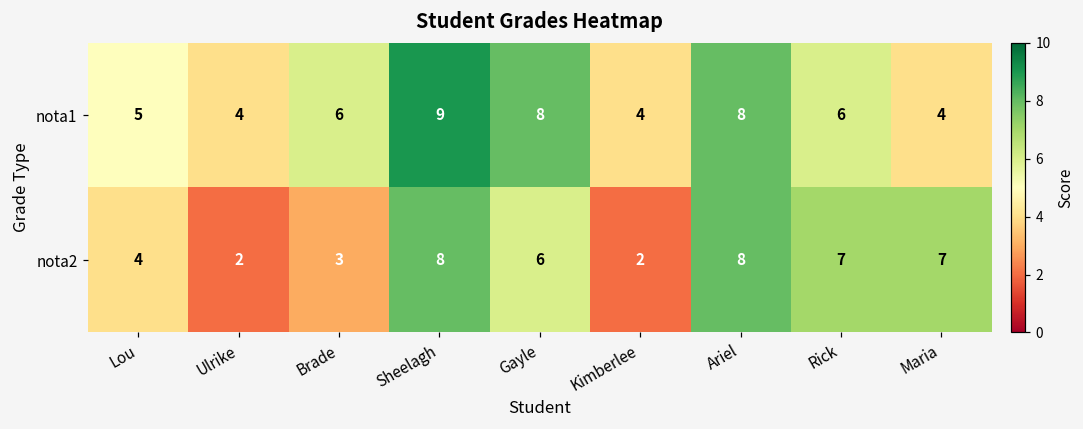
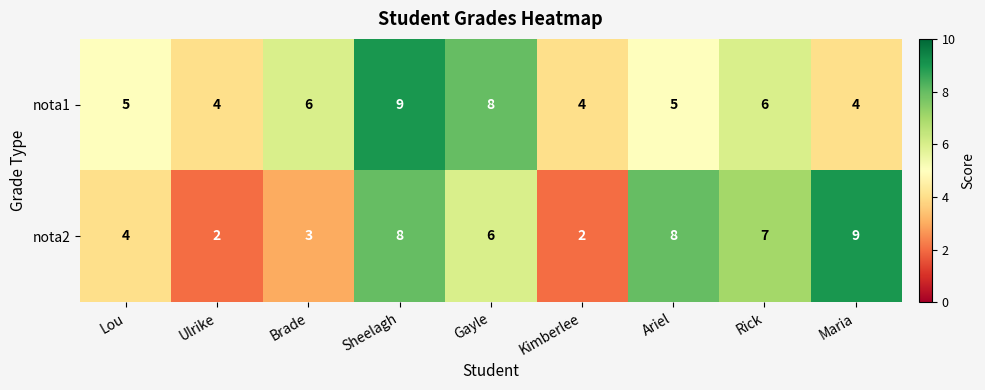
nota1, Ariel: 8 -> 5
nota2, Maria: 7 -> 9
